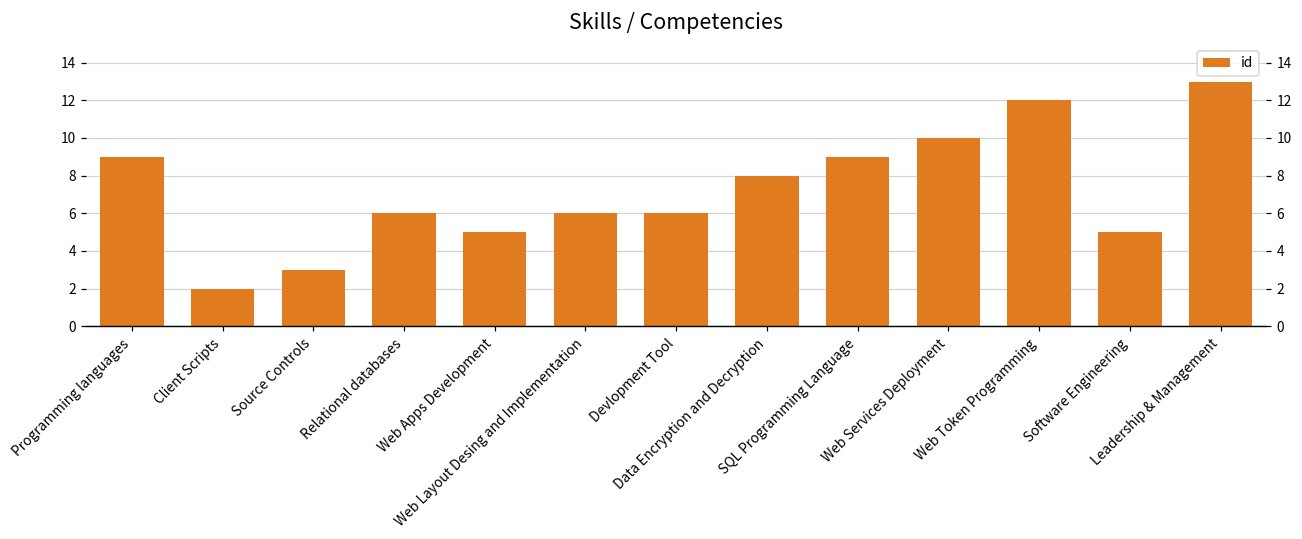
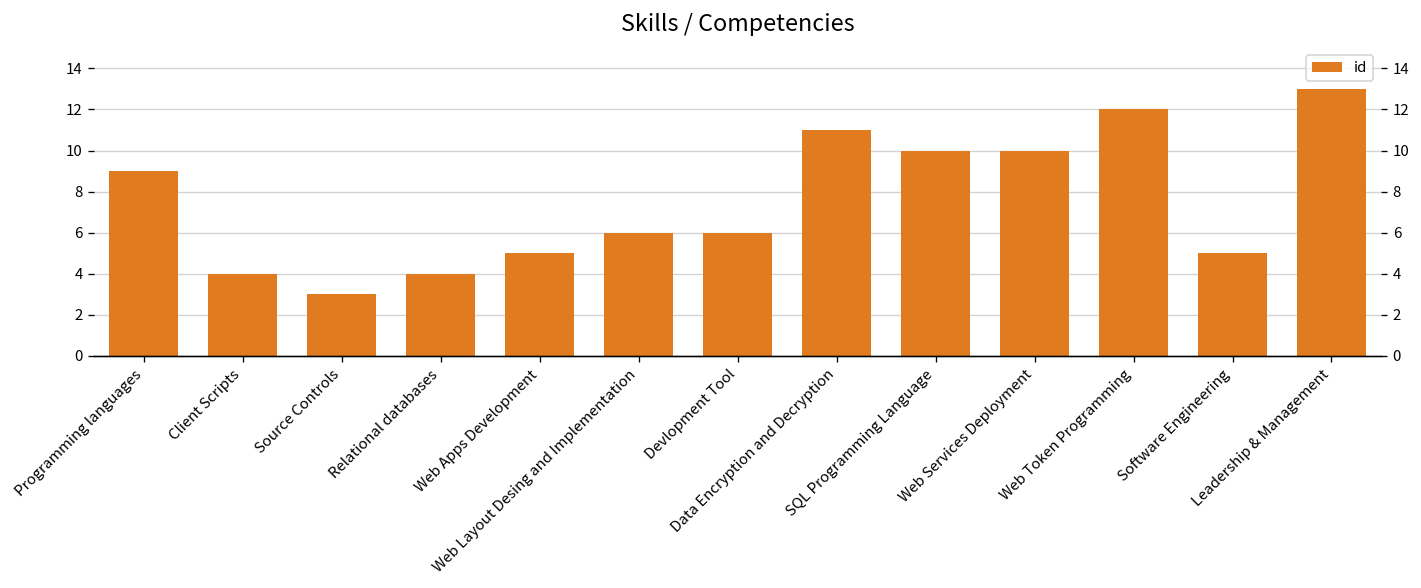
Client Scripts: 2 -> 4
Relational databases: 6 -> 4
Data Encryption and Decryption: 8 -> 11
SQL Programming Language: 9 -> 10
